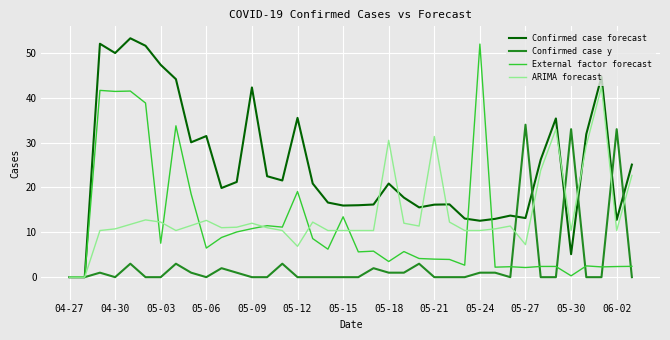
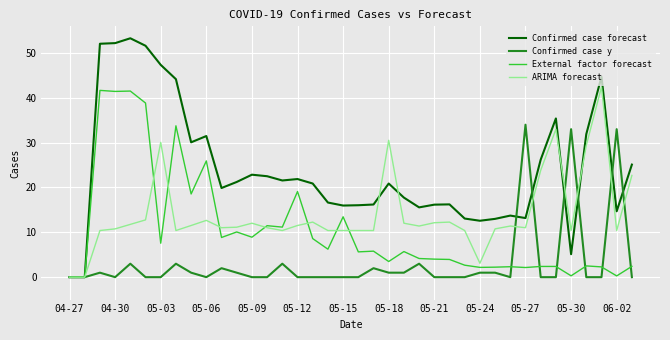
Confirmed case forecast, 04-30: 50 -> 52
ARIMA forecast, 05-03: 12 -> 30
External factor forecast, 05-06: 6 -> 26
Confirmed case forecast, 05-09: 42 -> 23
External factor forecast, 05-09: 11 -> 9
Confirmed case forecast, 05-12: 36 -> 22
ARIMA forecast, 05-12: 7 -> 12
ARIMA forecast, 05-21: 31 -> 12
External factor forecast, 05-24: 52 -> 2
ARIMA forecast, 05-24: 10 -> 3
ARIMA forecast, 05-27: 7 -> 11
Confirmed case forecast, 06-02: 13 -> 15
External factor forecast, 06-02: 2 -> 0
